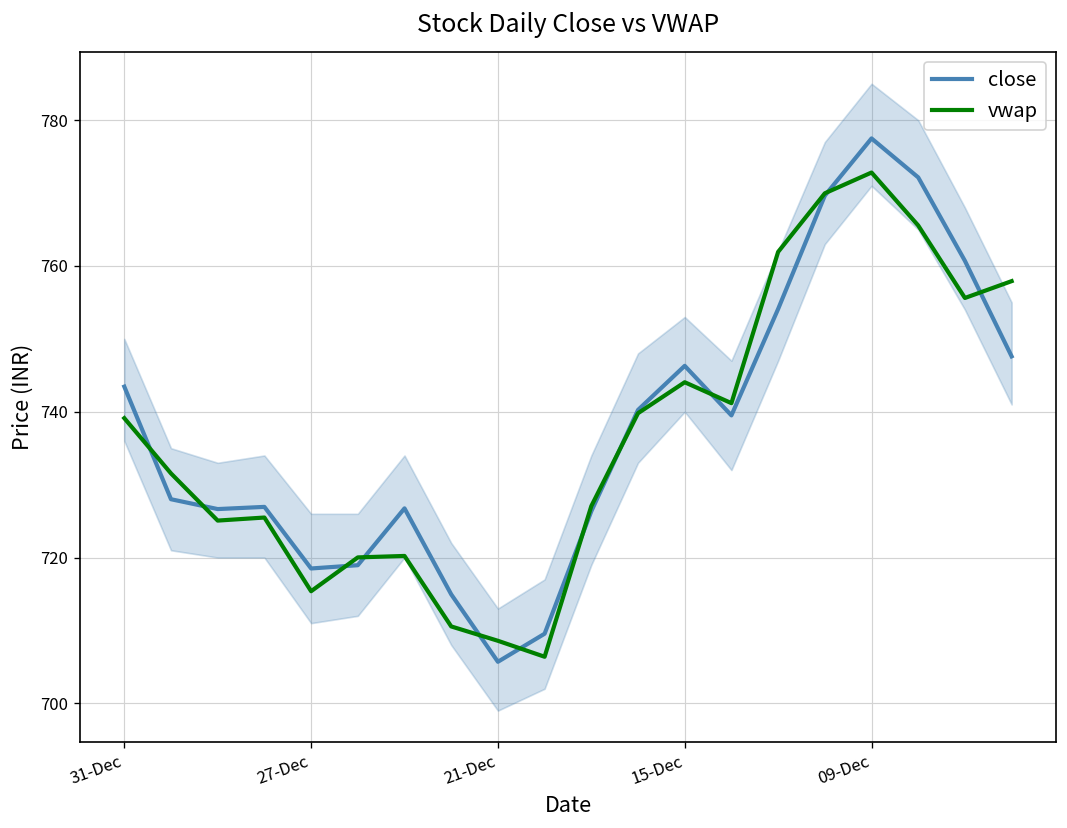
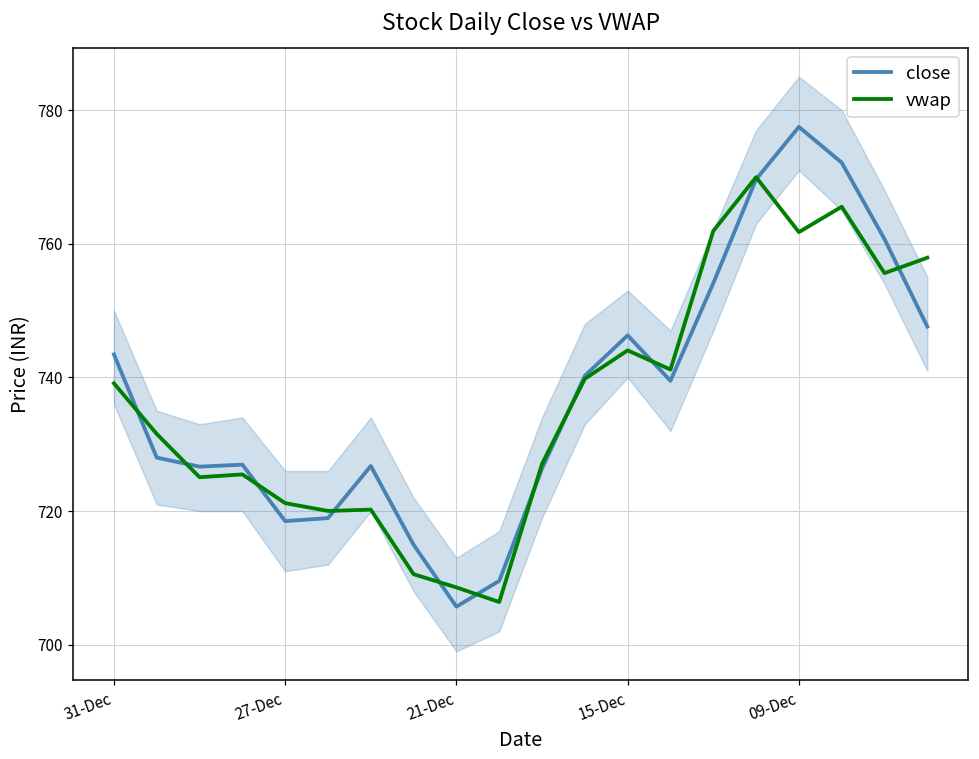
vwap, 27-Dec: 715 -> 721
vwap, 09-Dec: 773 -> 762
